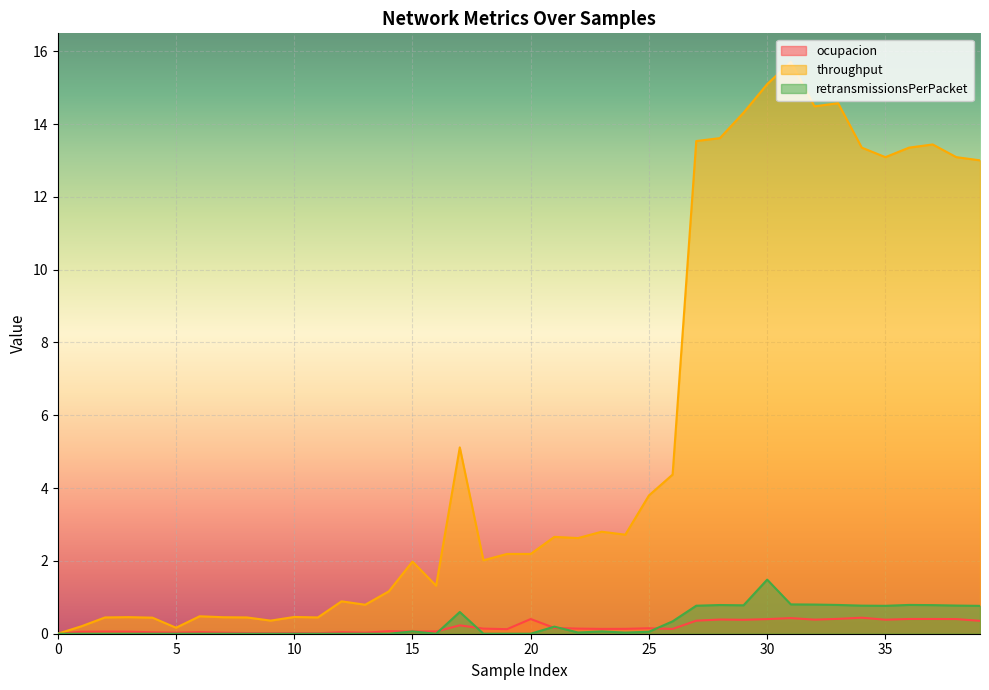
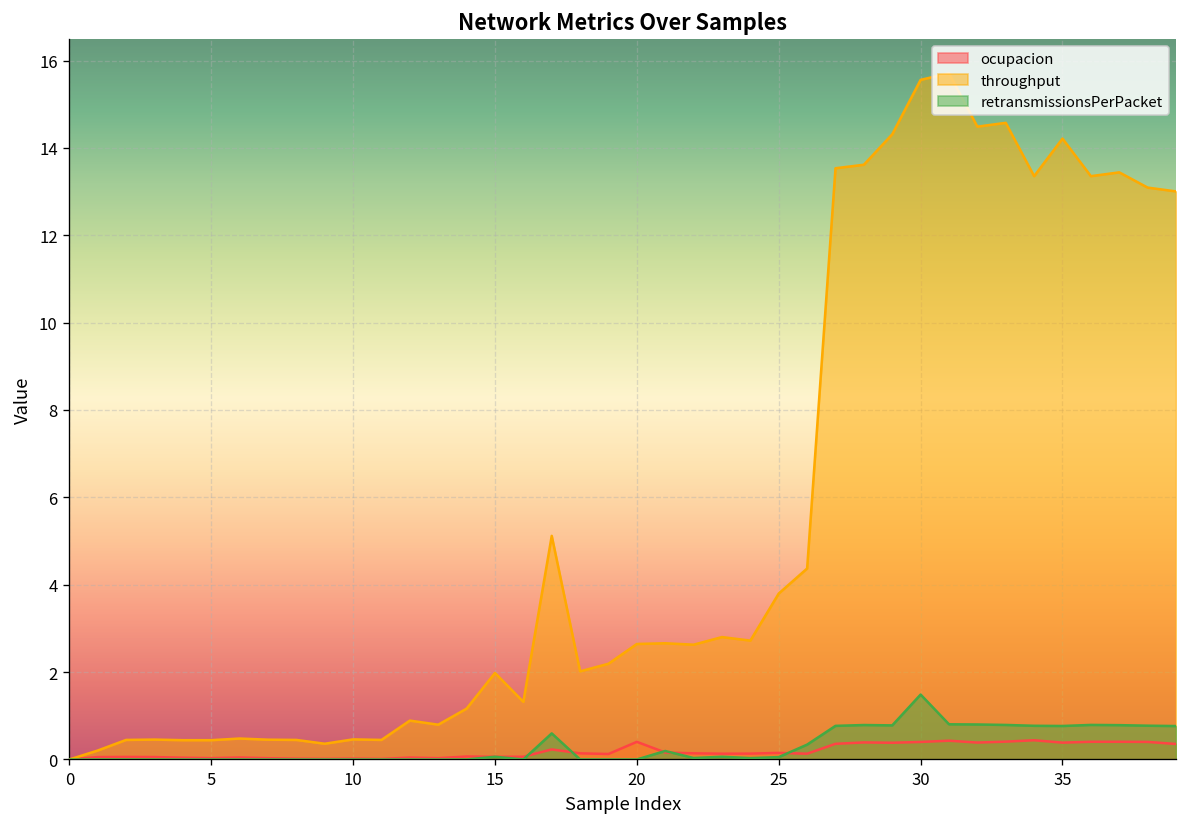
throughput, 5: 0.2 -> 0.4
throughput, 20: 2.2 -> 2.6
throughput, 30: 15.1 -> 15.6
throughput, 35: 13.1 -> 14.2
